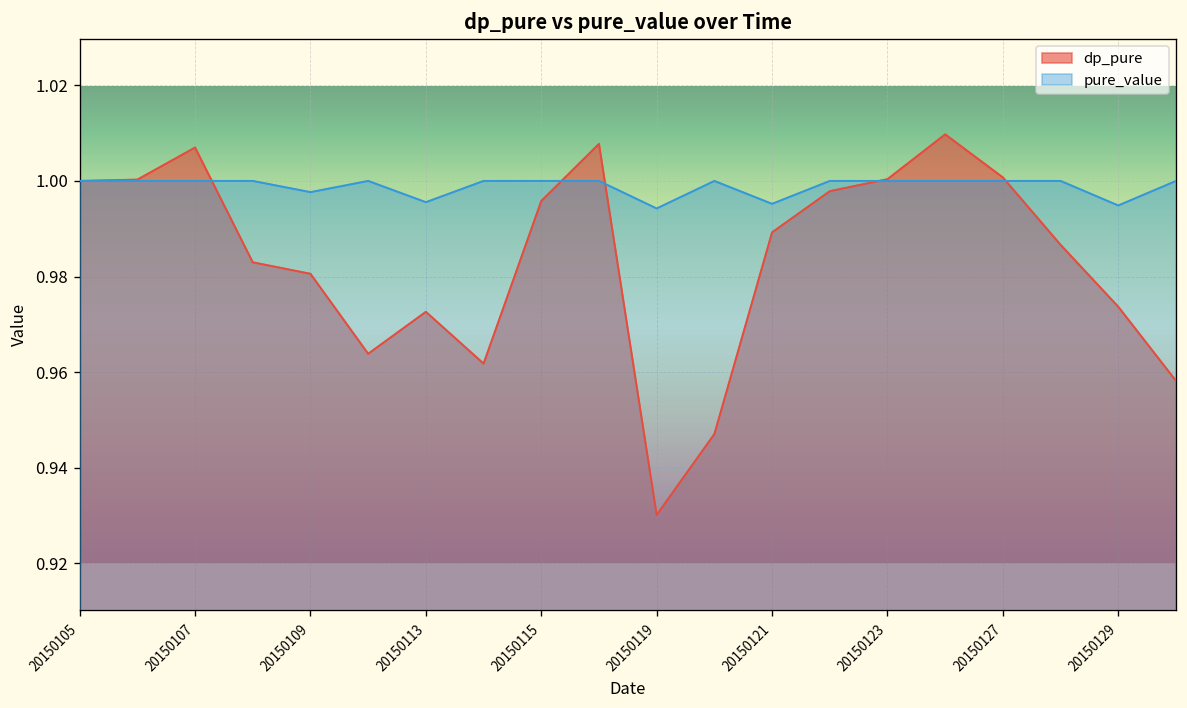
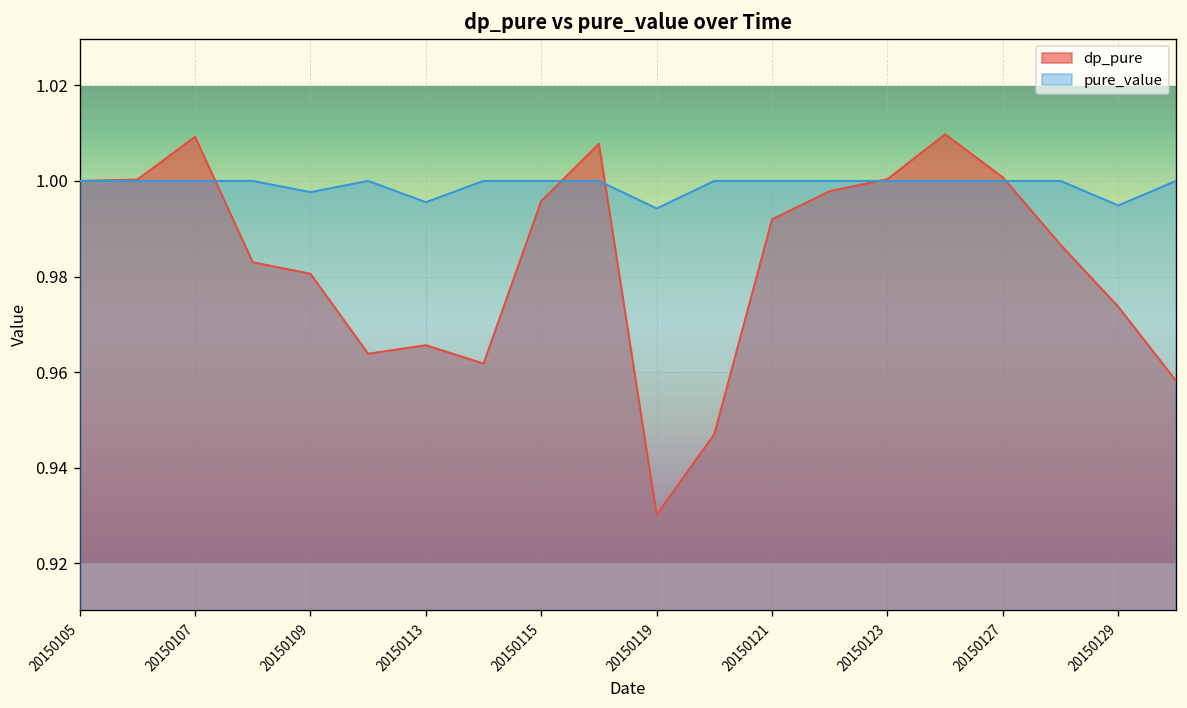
dp_pure, 20150107: 1.007 -> 1.009
dp_pure, 20150113: 0.973 -> 0.966
dp_pure, 20150121: 0.989 -> 0.992
pure_value, 20150121: 0.995 -> 1.000
